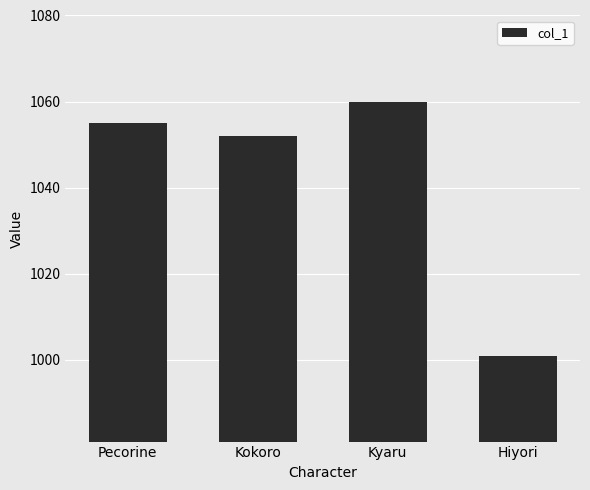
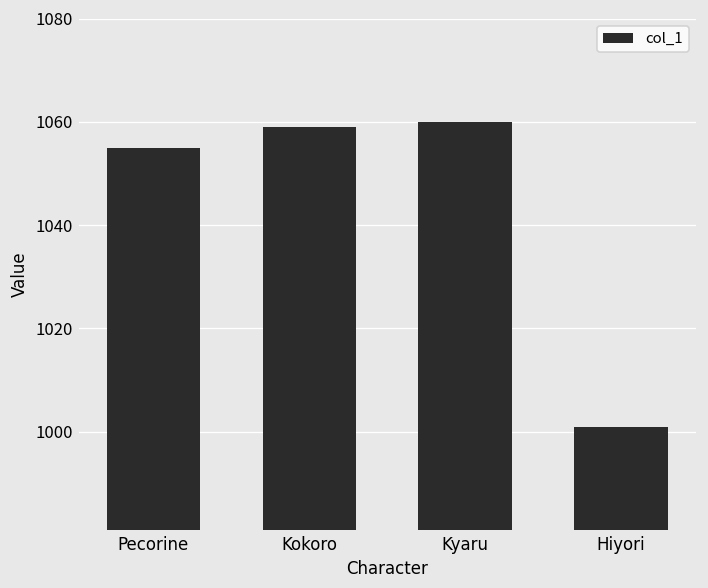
Kokoro: 1052 -> 1059
